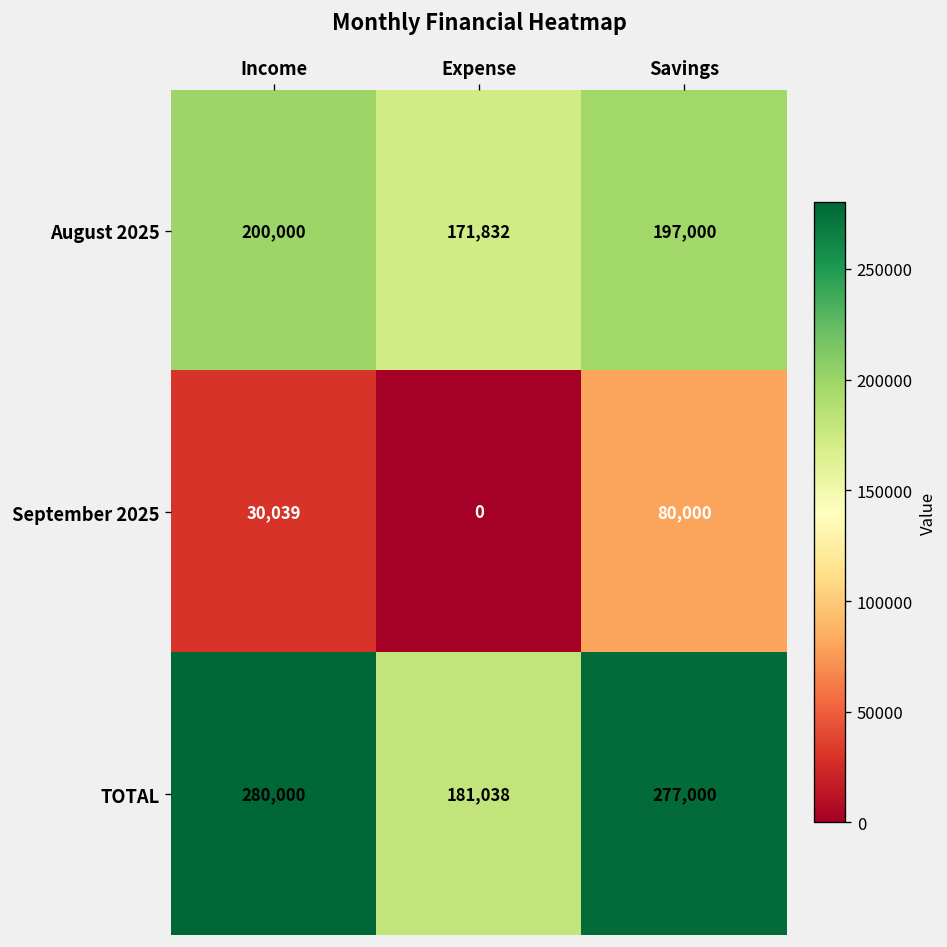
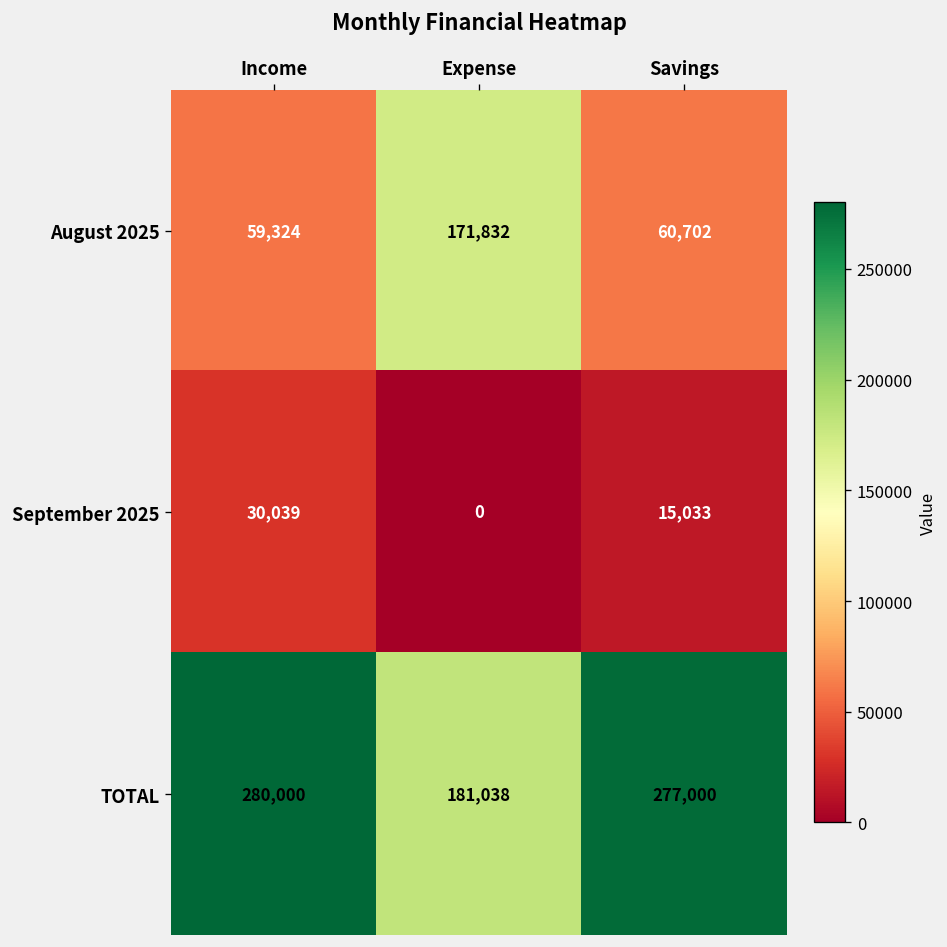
August 2025, Income: 200,000 -> 59,324
August 2025, Savings: 197,000 -> 60,702
September 2025, Savings: 80,000 -> 15,033
